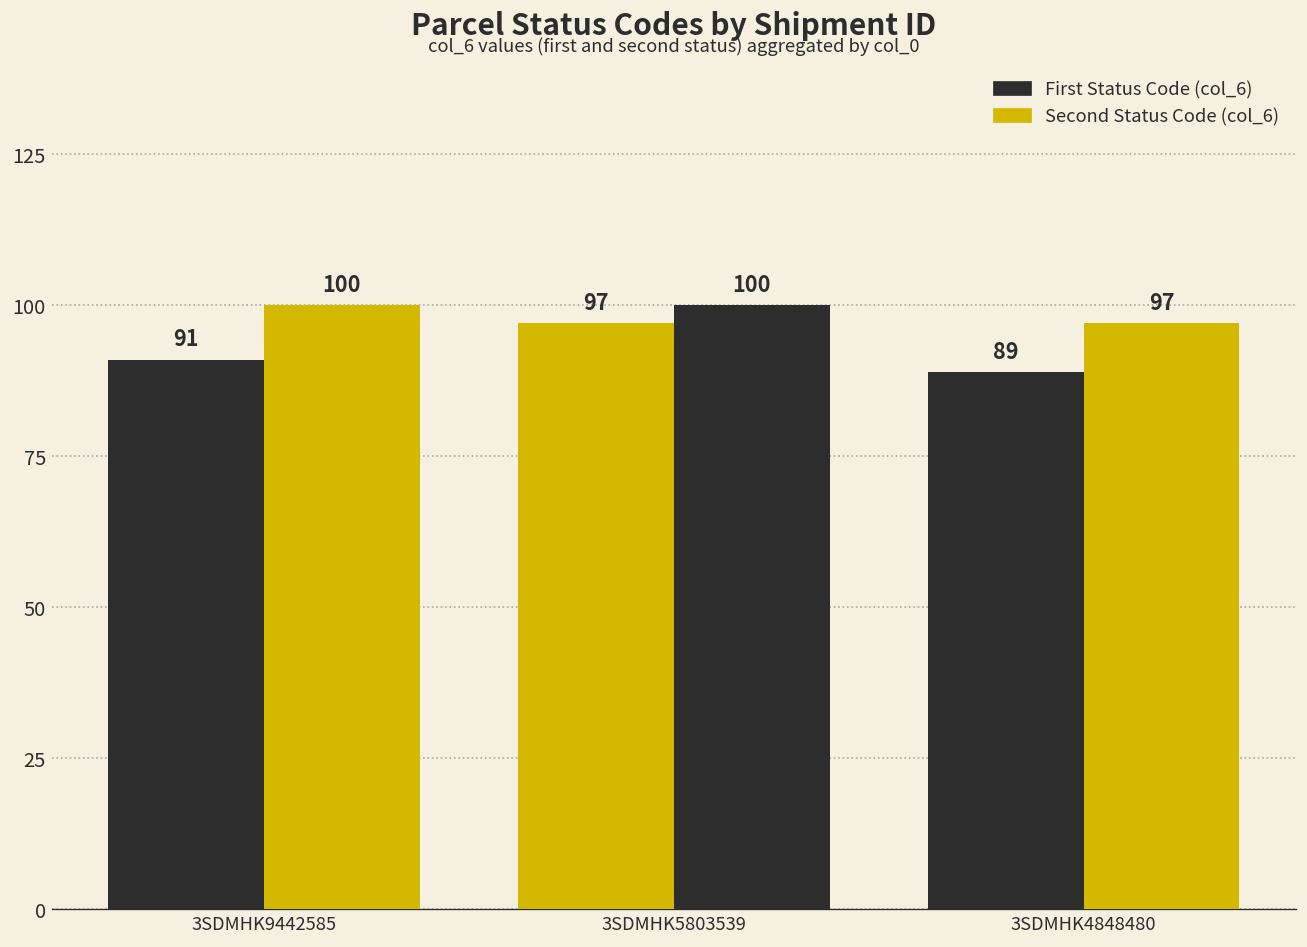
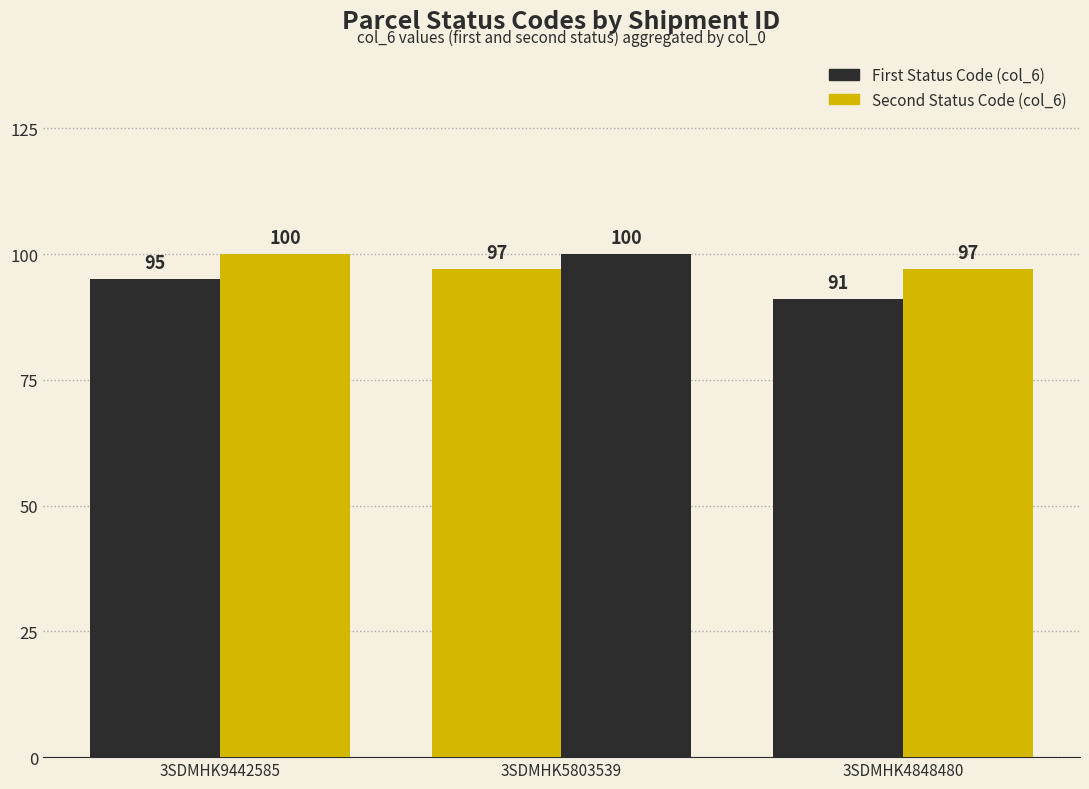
First Status Code (col_6), 3SDMHK9442585: 91 -> 95
First Status Code (col_6), 3SDMHK4848480: 89 -> 91
